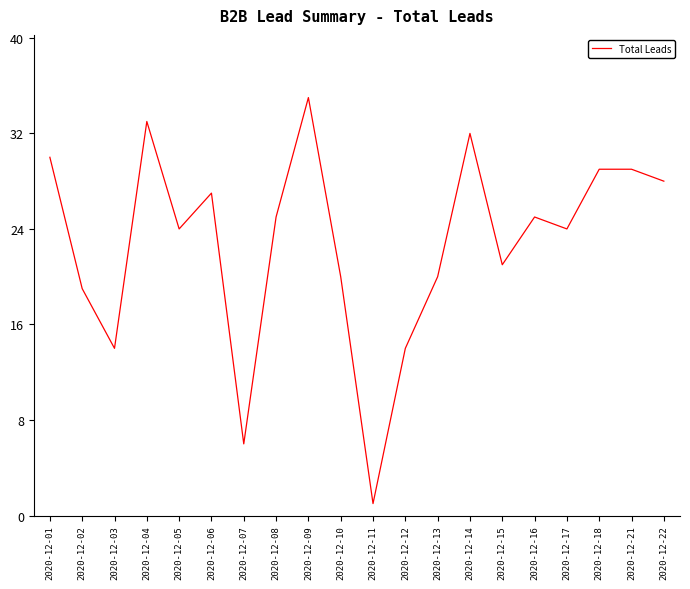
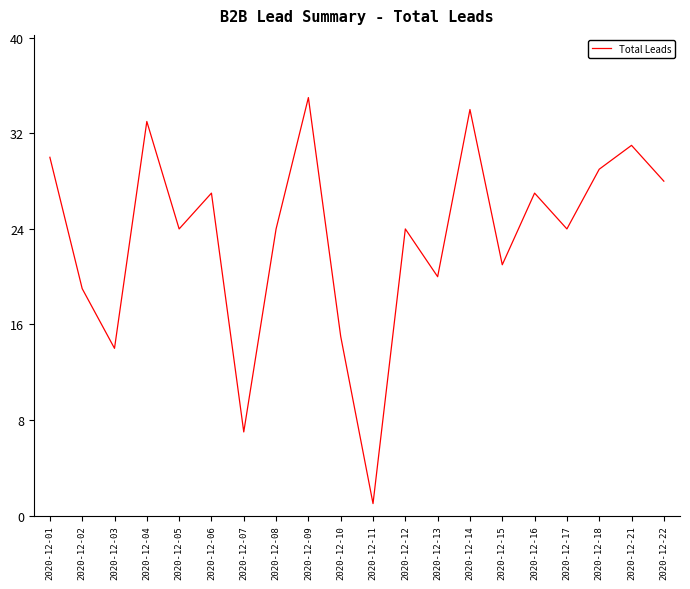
2020-12-07: 6 -> 7
2020-12-08: 25 -> 24
2020-12-10: 20 -> 15
2020-12-12: 14 -> 24
2020-12-14: 32 -> 34
2020-12-16: 25 -> 27
2020-12-21: 29 -> 31
